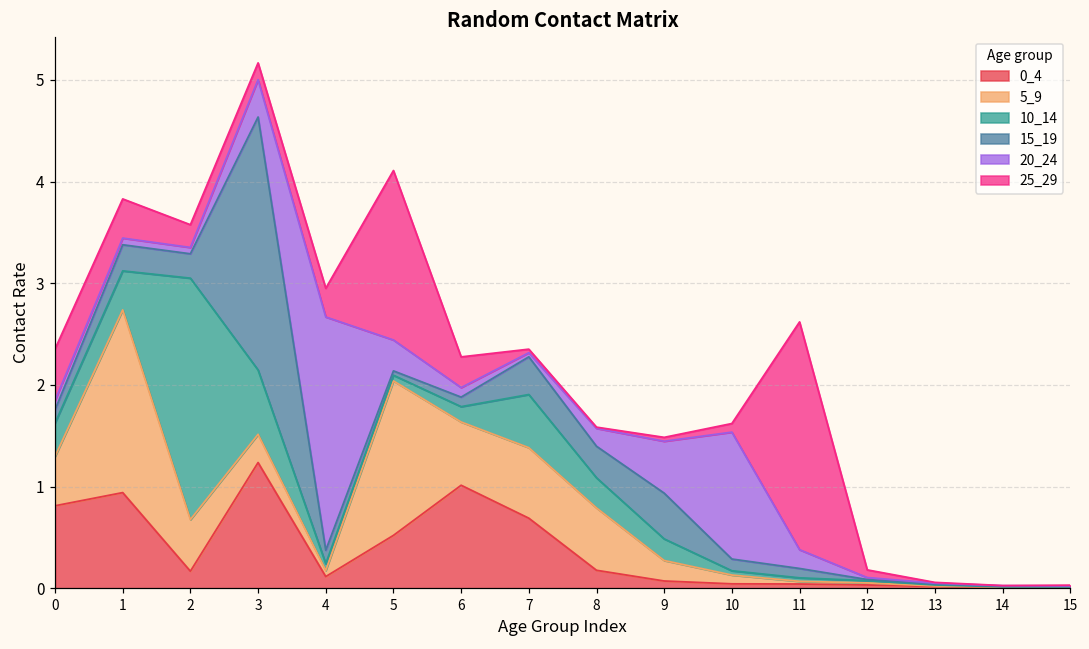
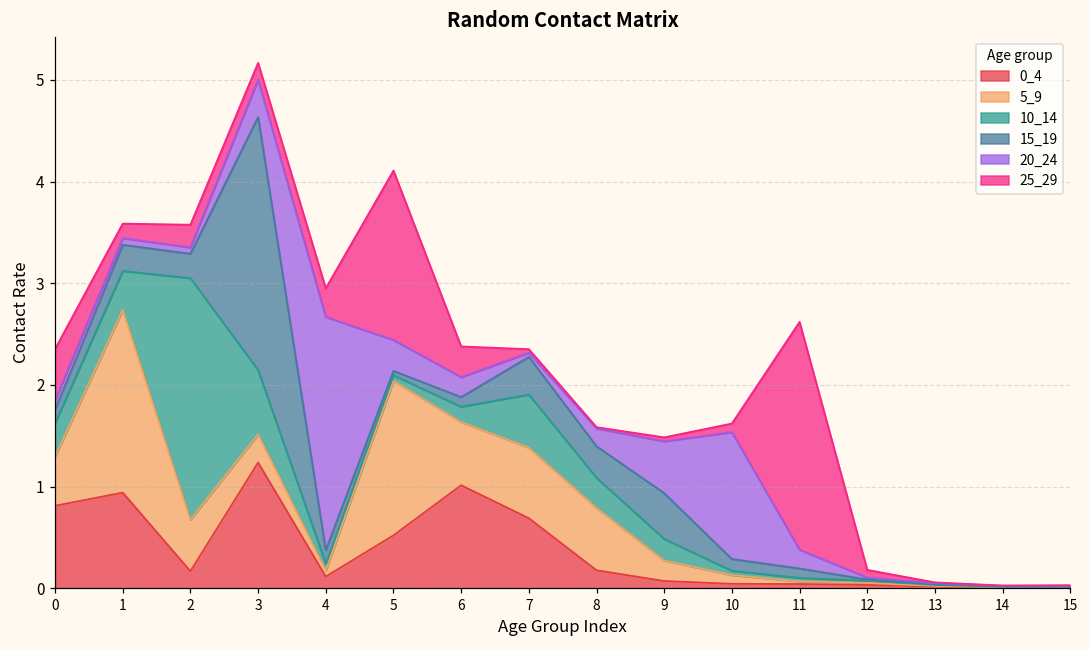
25_29, 1: 0.4 -> 0.1
20_24, 6: 0.1 -> 0.2
